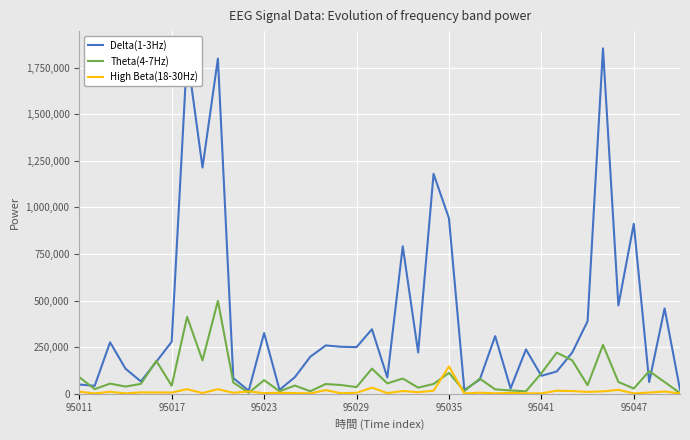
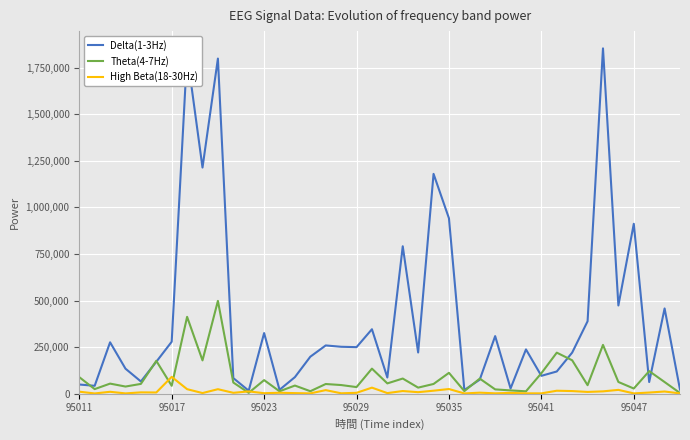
High Beta(18-30Hz), 95017: 10,000 -> 90,000
High Beta(18-30Hz), 95035: 150,000 -> 20,000
